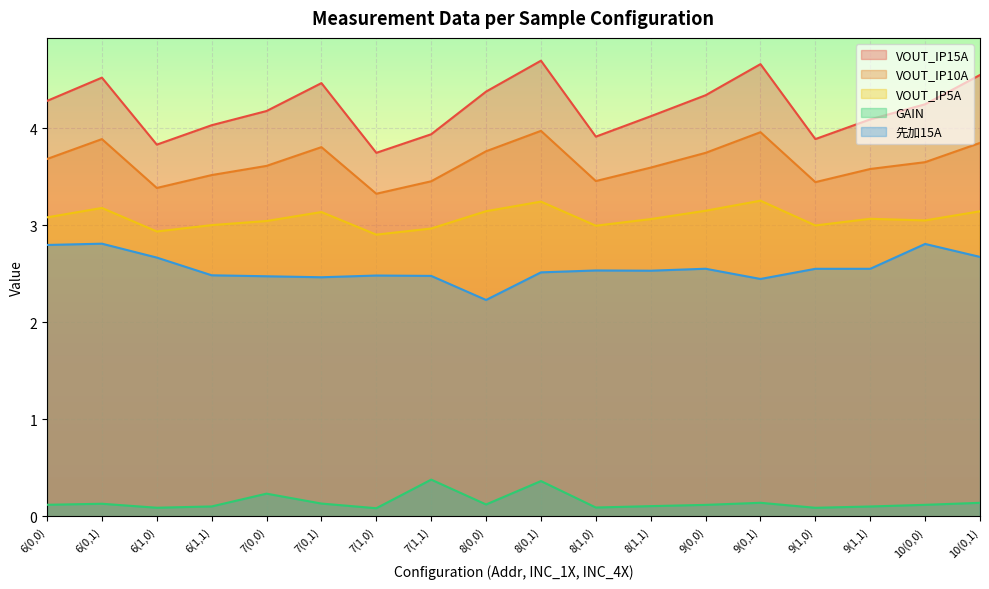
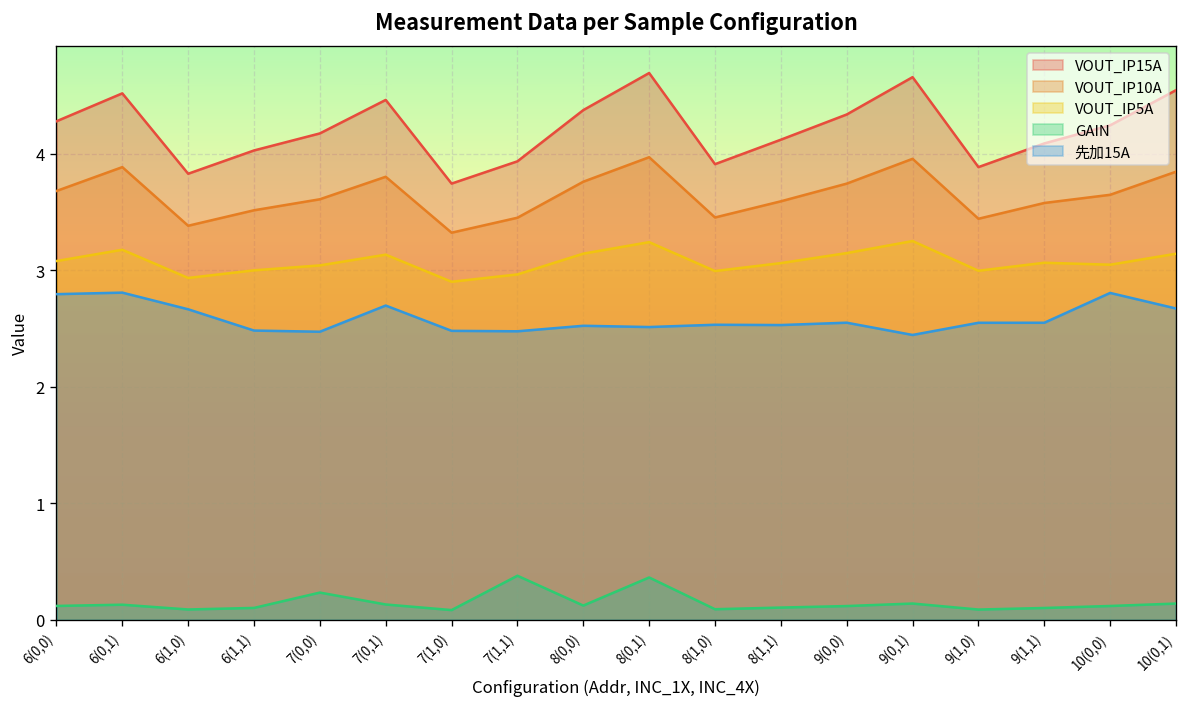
先加15A, 7(0,1): 2.5 -> 2.7
先加15A, 8(0,0): 2.2 -> 2.5
